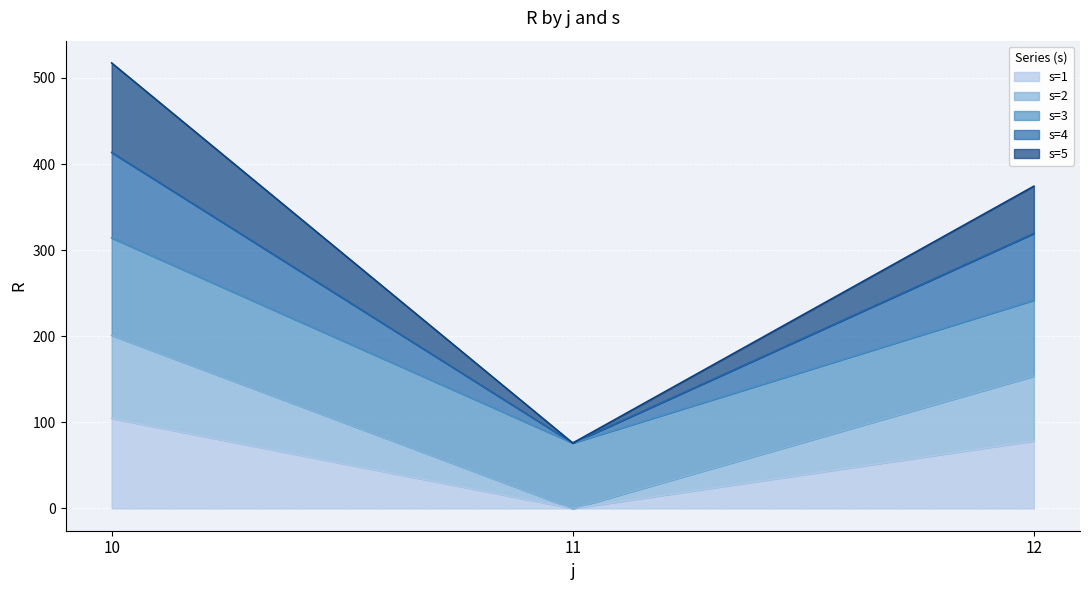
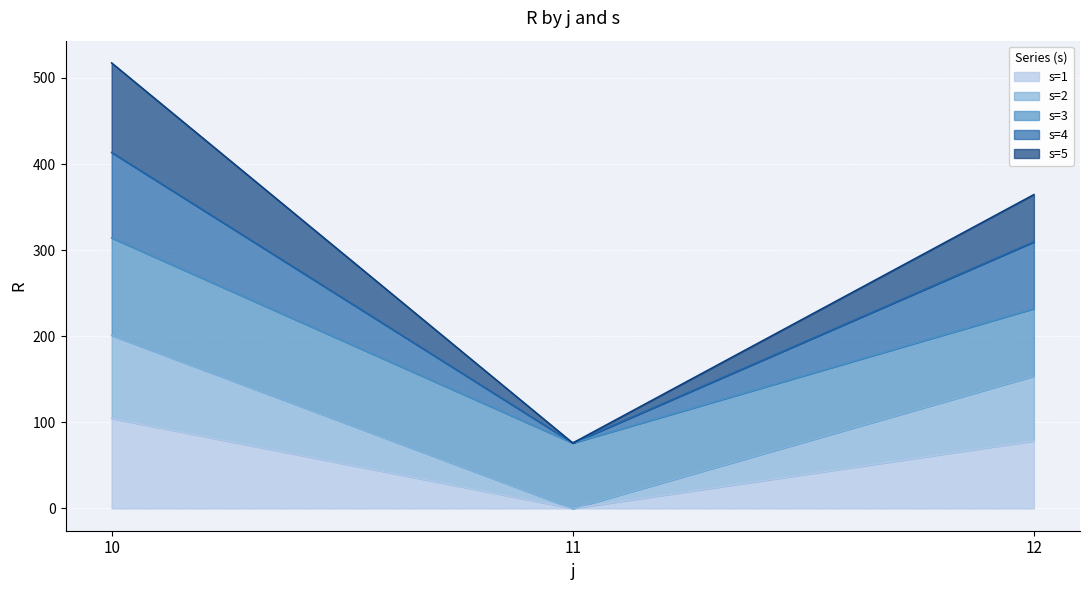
s=3, 12: 90 -> 80
